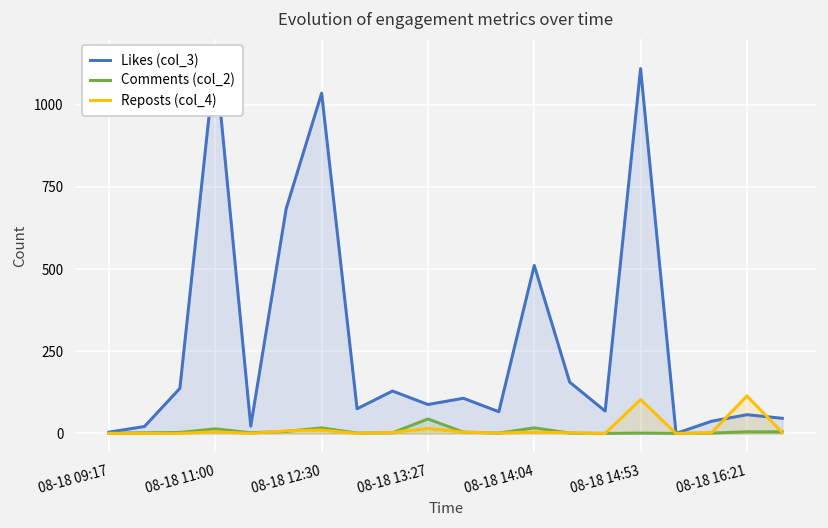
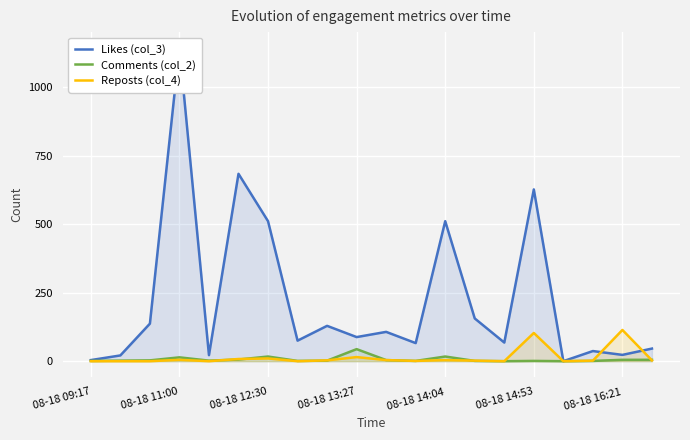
Likes (col_3), 08-18 12:30: 1040 -> 510
Likes (col_3), 08-18 14:53: 1110 -> 630
Likes (col_3), 08-18 16:21: 60 -> 20
